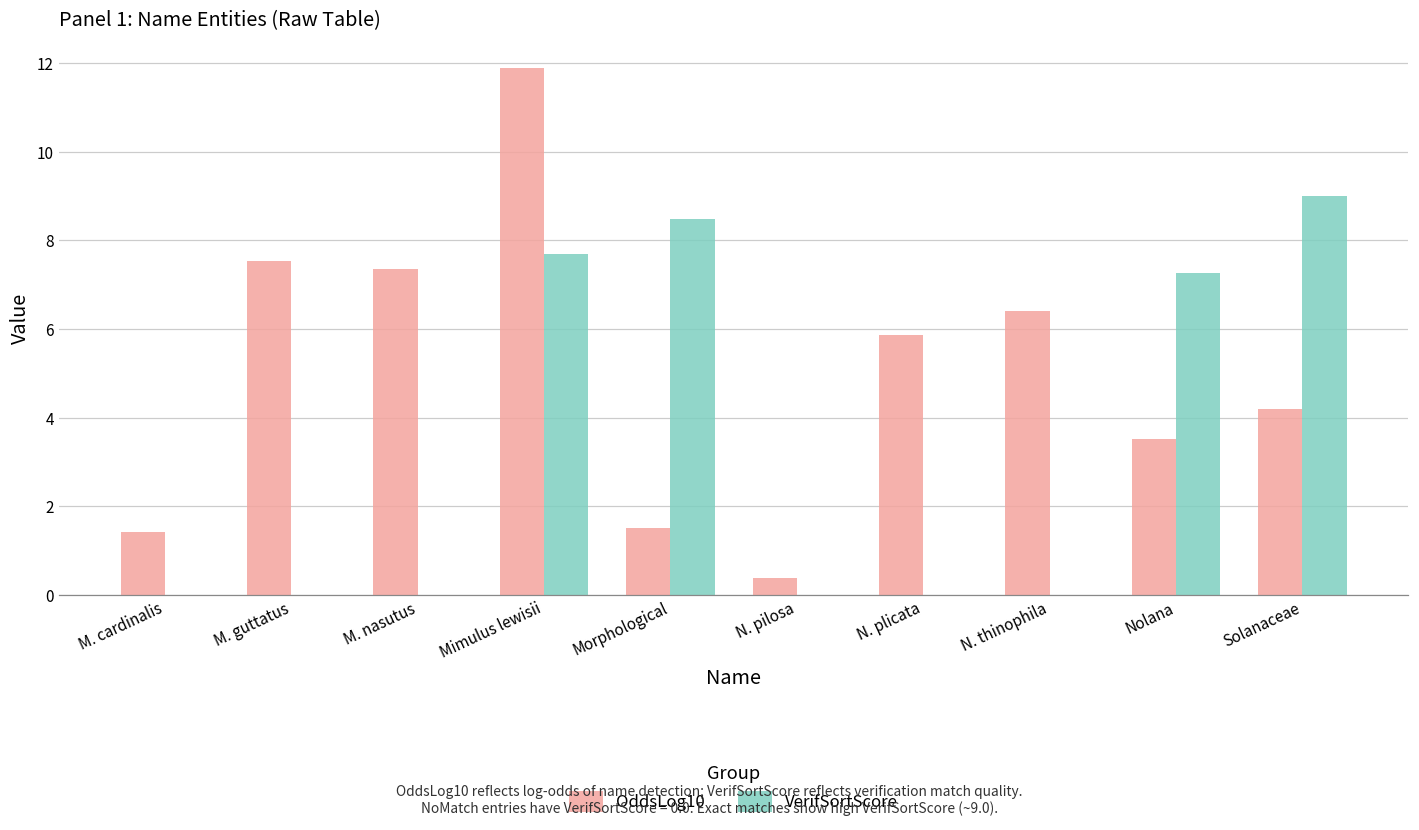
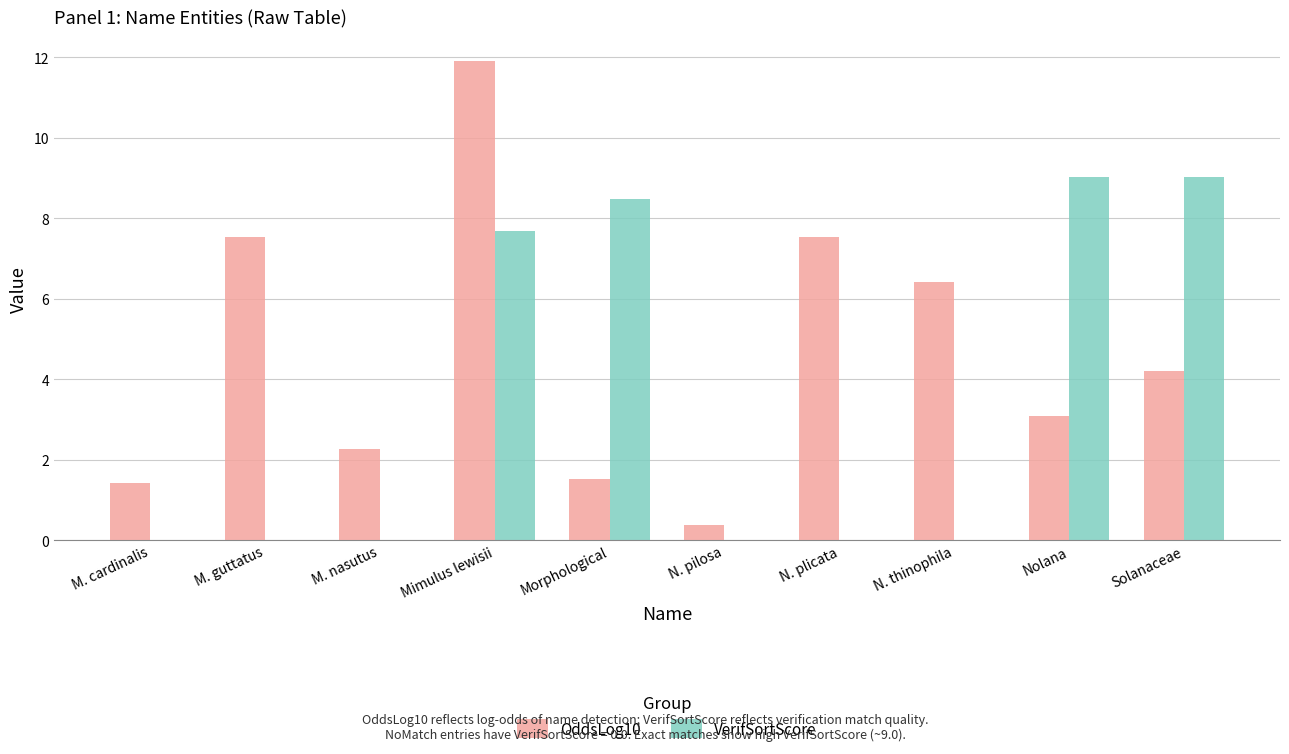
OddsLog10, M. nasutus: 7.4 -> 2.3
OddsLog10, N. plicata: 5.9 -> 7.5
OddsLog10, Nolana: 3.5 -> 3.1
VerifSortScore, Nolana: 7.3 -> 9.0
